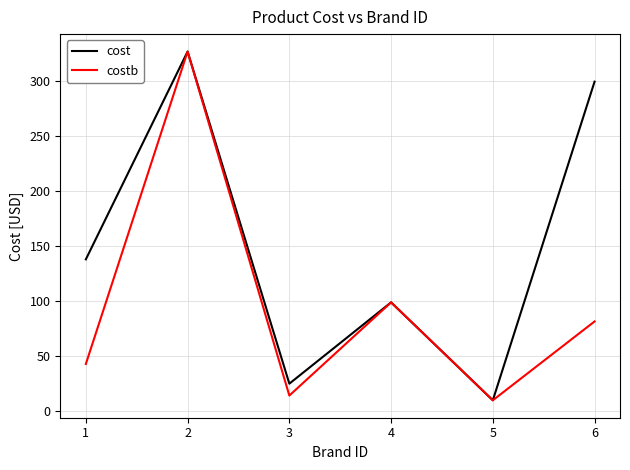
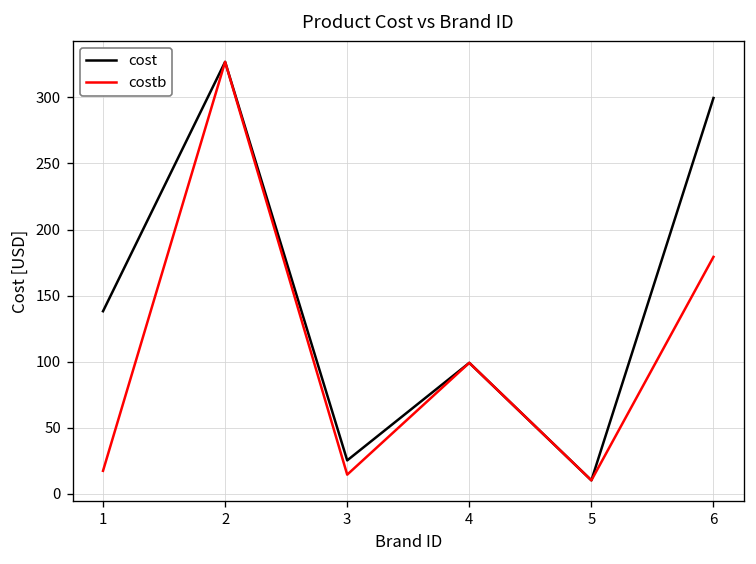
costb, 1: 43 -> 17
costb, 6: 82 -> 179
